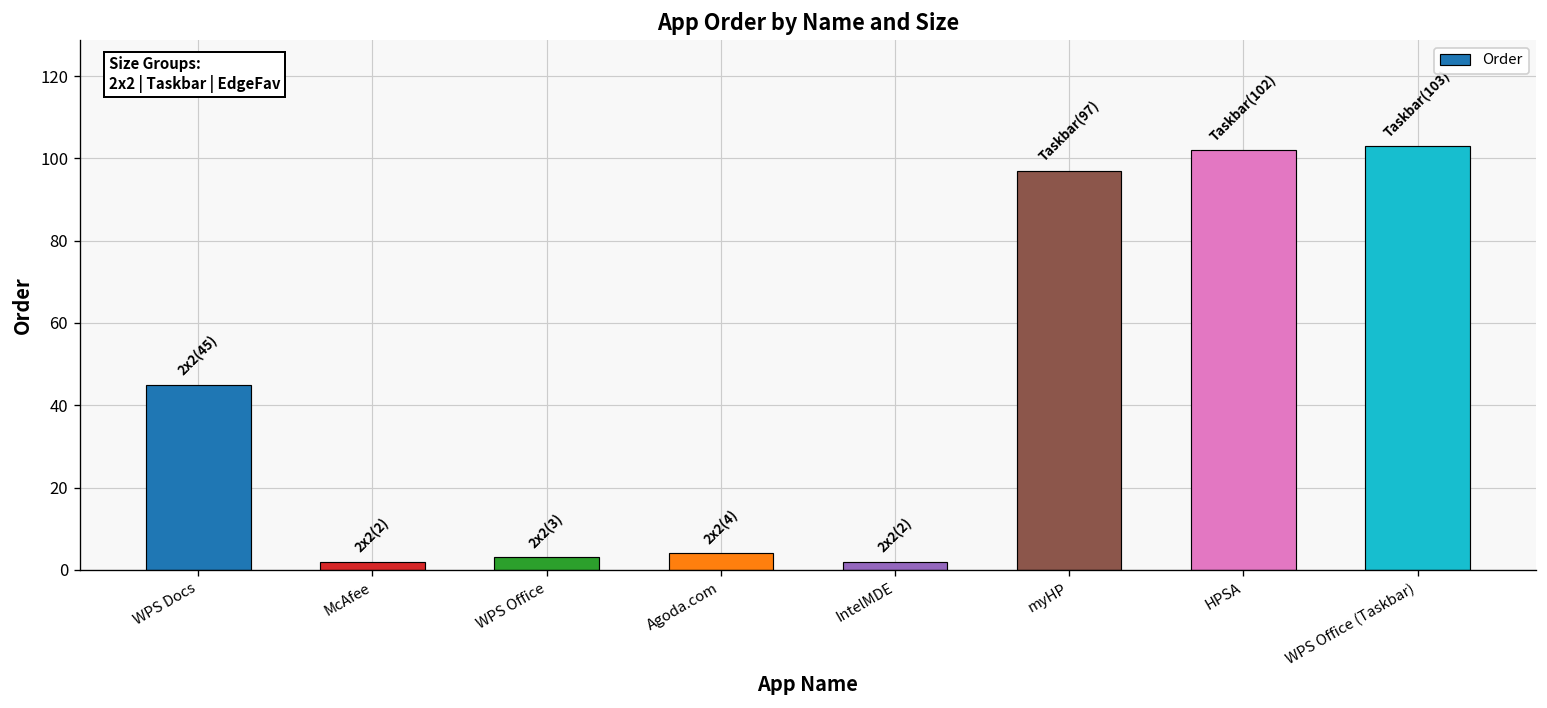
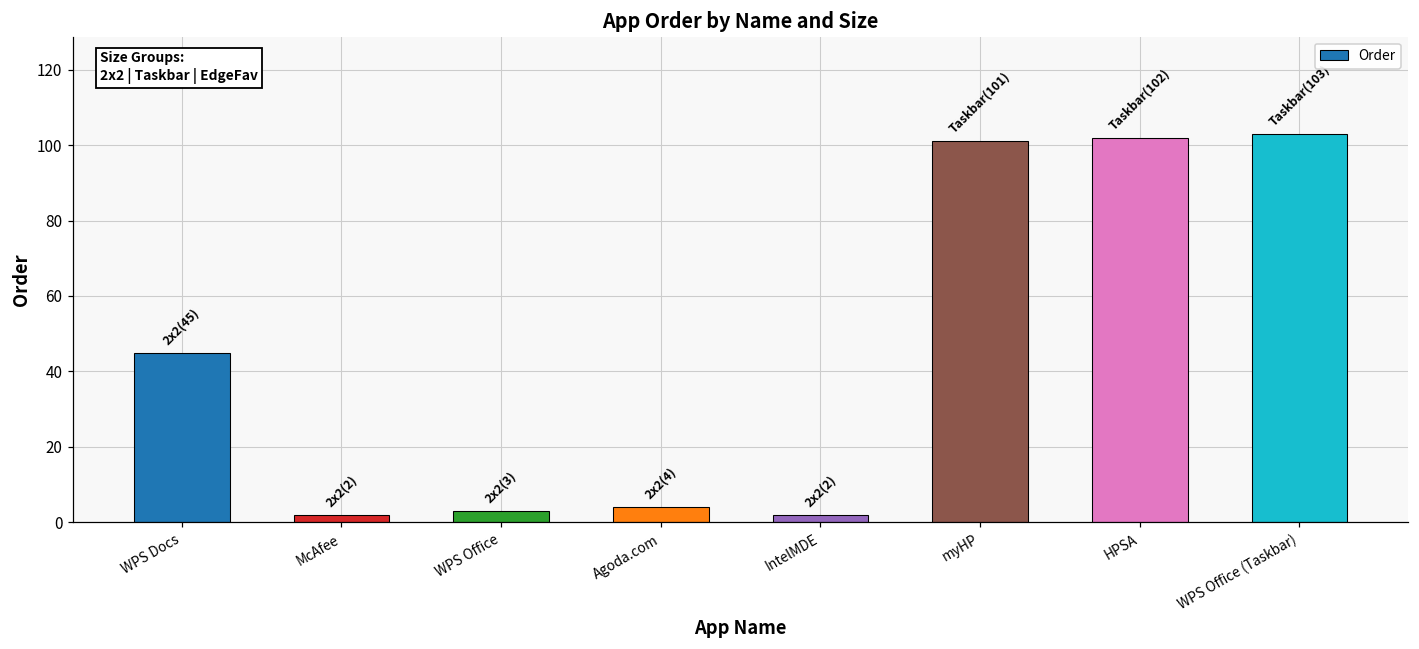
myHP: (97) -> (101)
